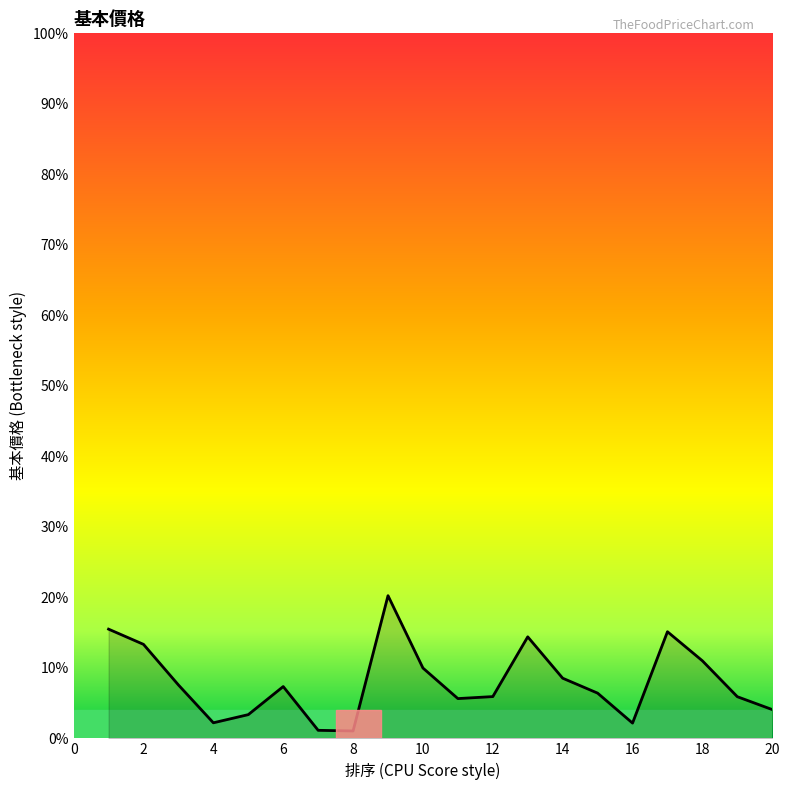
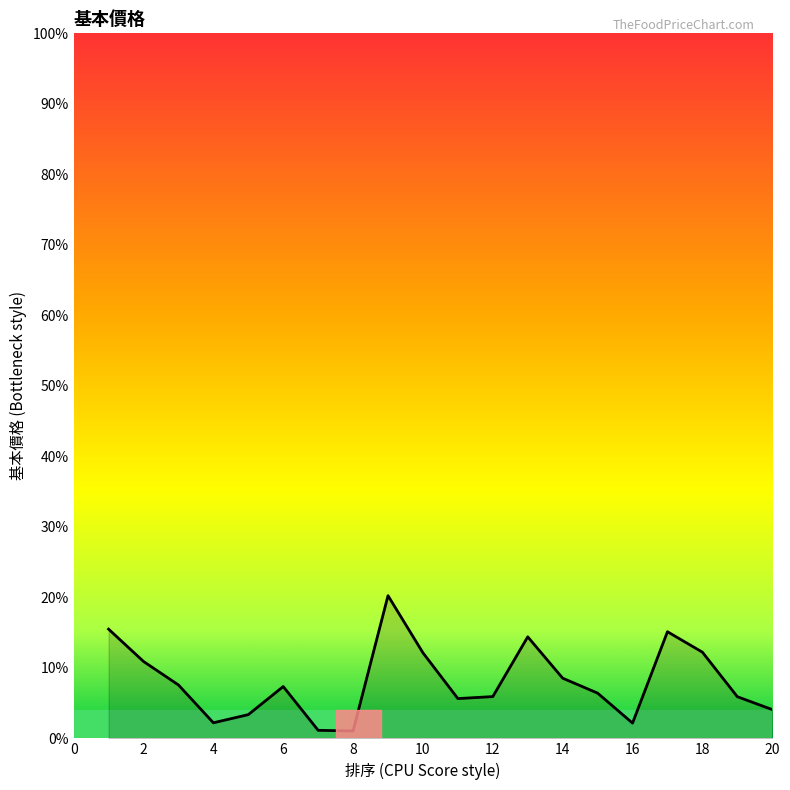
2: 13% -> 11%
10: 10% -> 12%
18: 11% -> 12%
